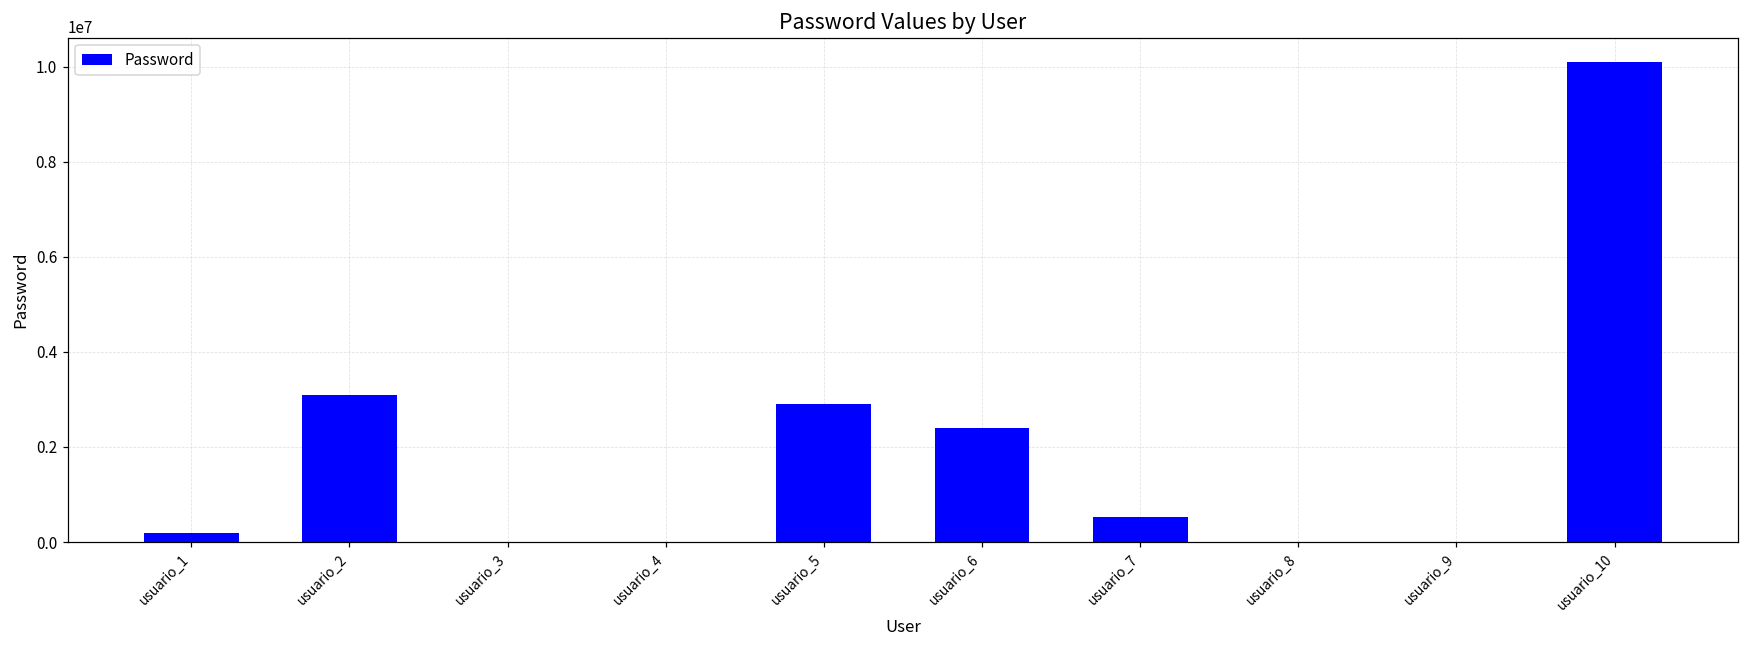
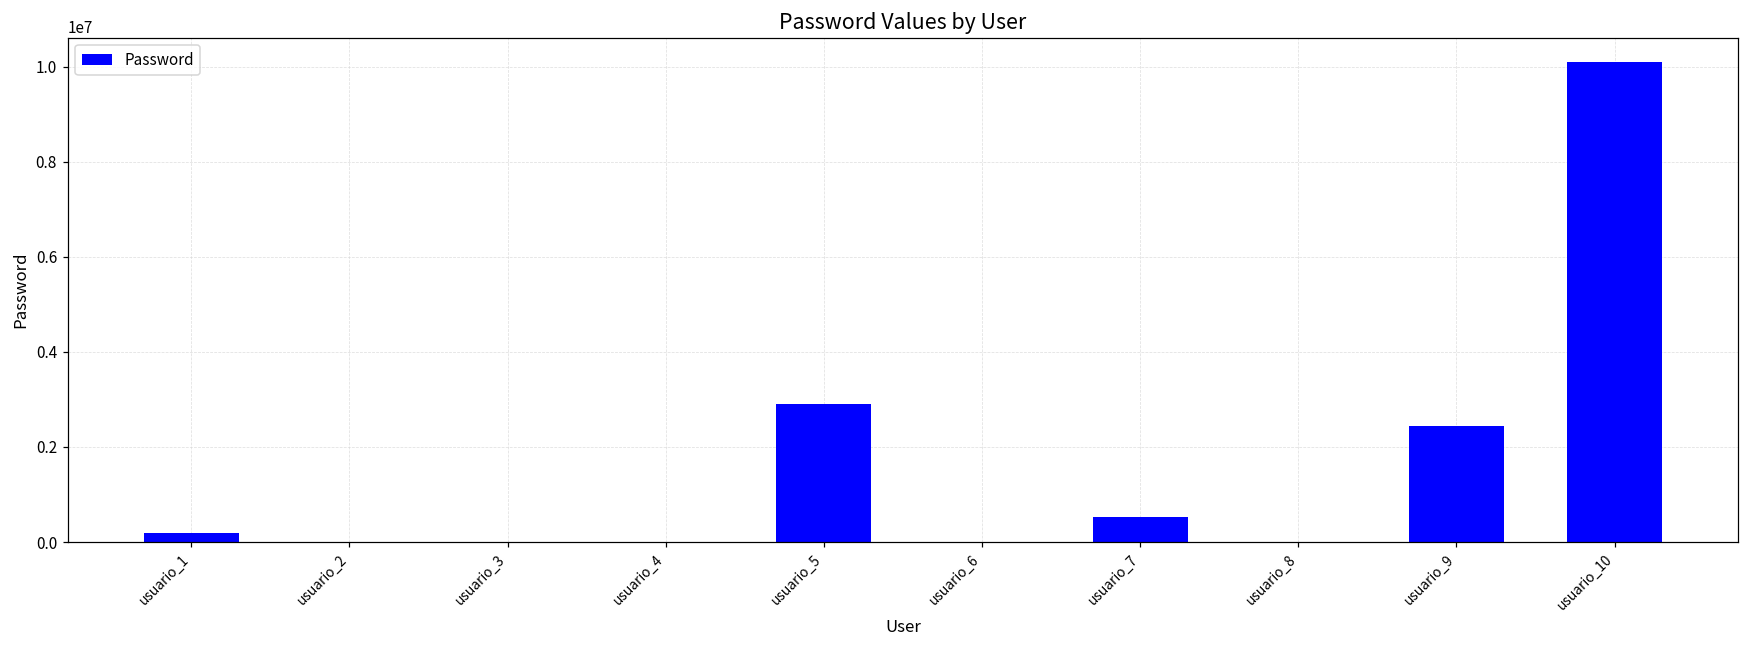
usuario_2: 3100000 -> 0
usuario_6: 2400000 -> 0
usuario_9: 0 -> 2400000
